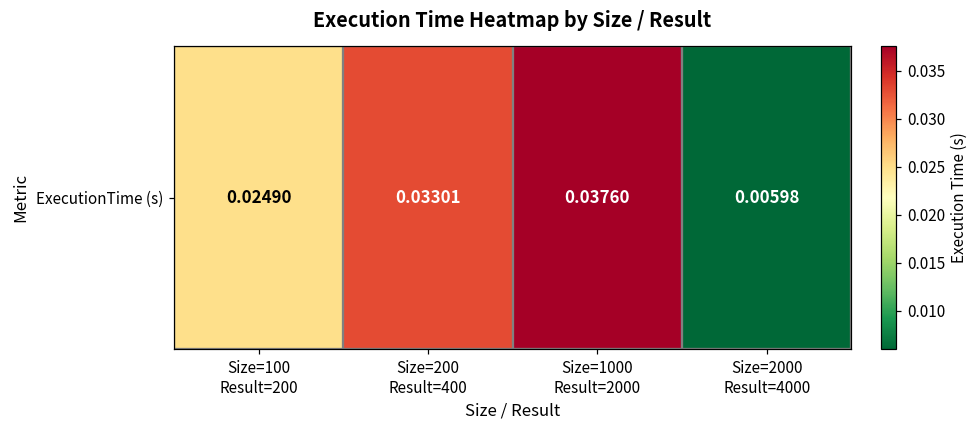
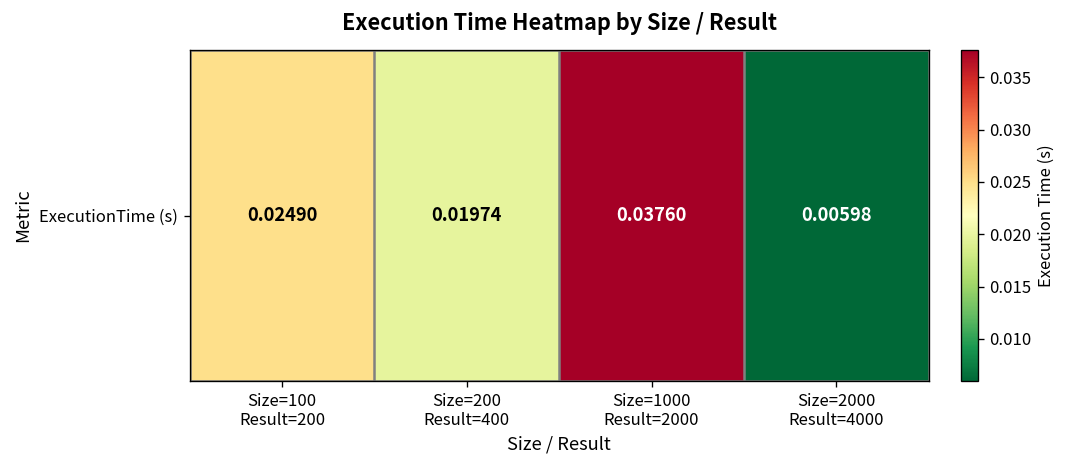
ExecutionTime (s), Size=200 Result=400: 0.03301 -> 0.01974
